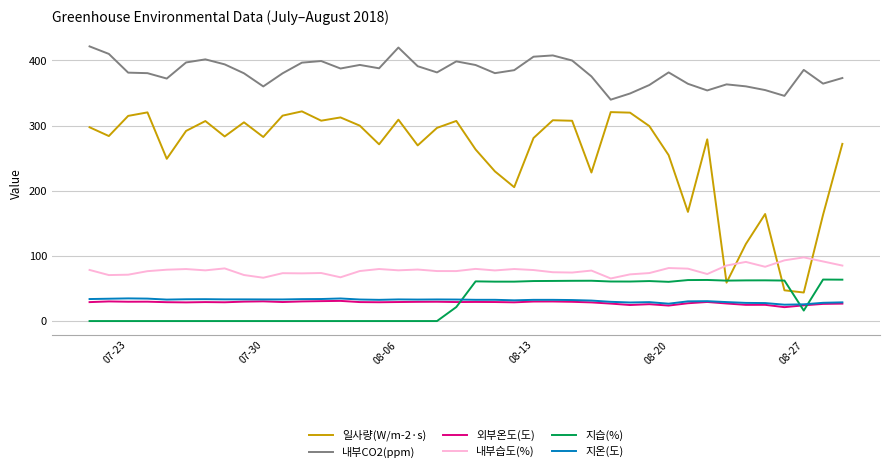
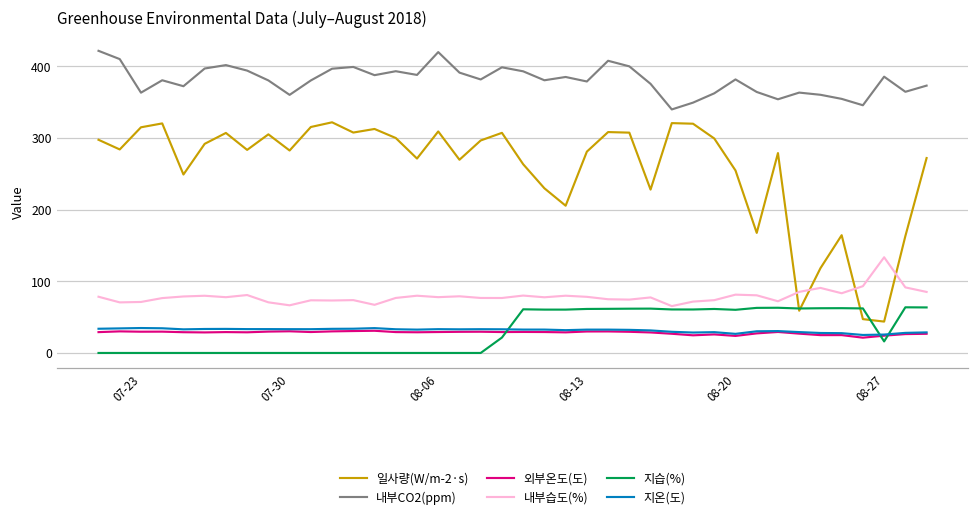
내부CO2(ppm), 07-23: 380 -> 360
내부CO2(ppm), 08-13: 410 -> 380
내부습도(%), 08-27: 100 -> 130
